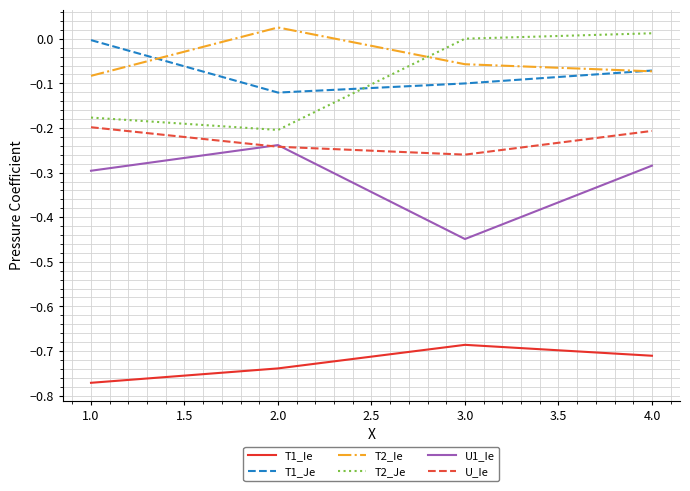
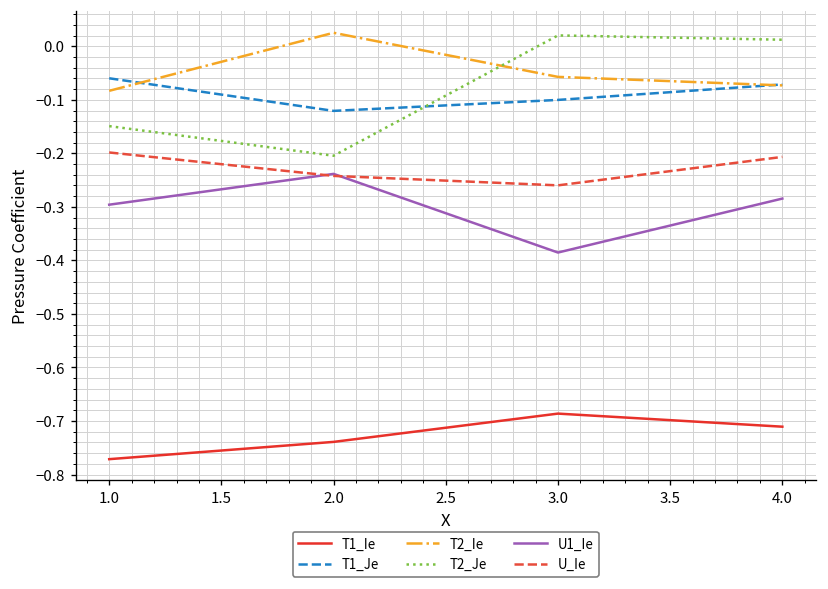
T1_Je, 1.0: 0.00 -> -0.06
T2_Je, 1.0: -0.18 -> -0.15
T2_Je, 3.0: 0.00 -> 0.02
U1_Ie, 3.0: -0.45 -> -0.39
